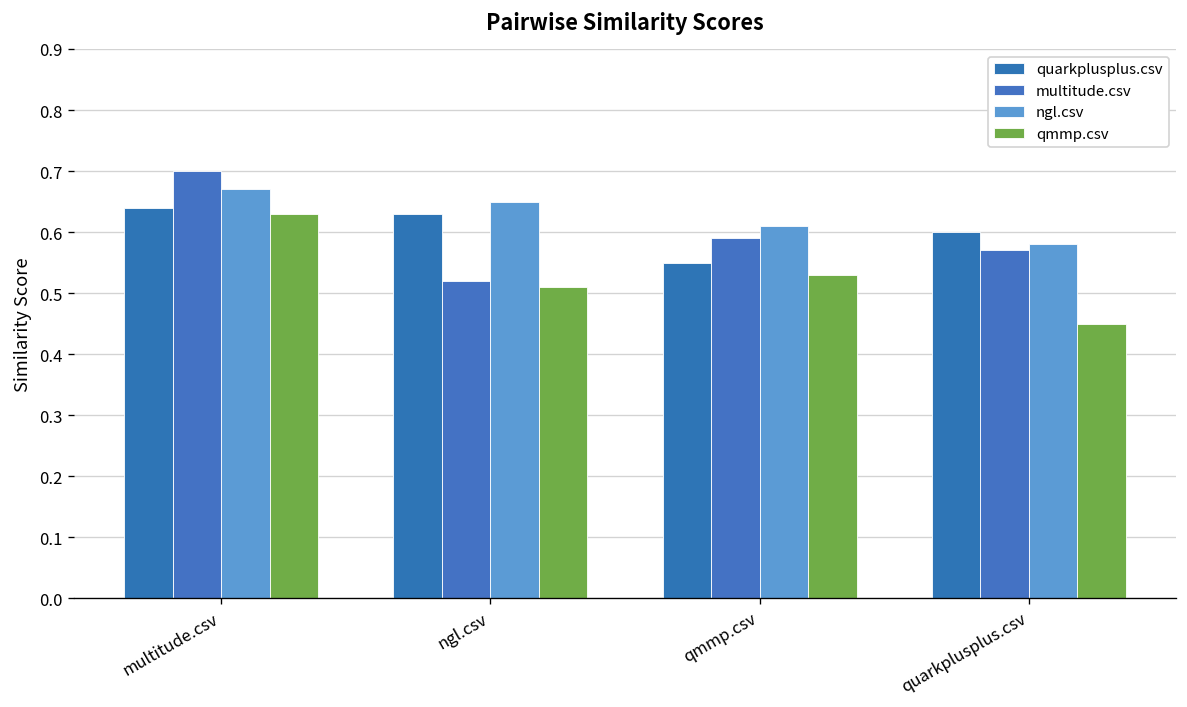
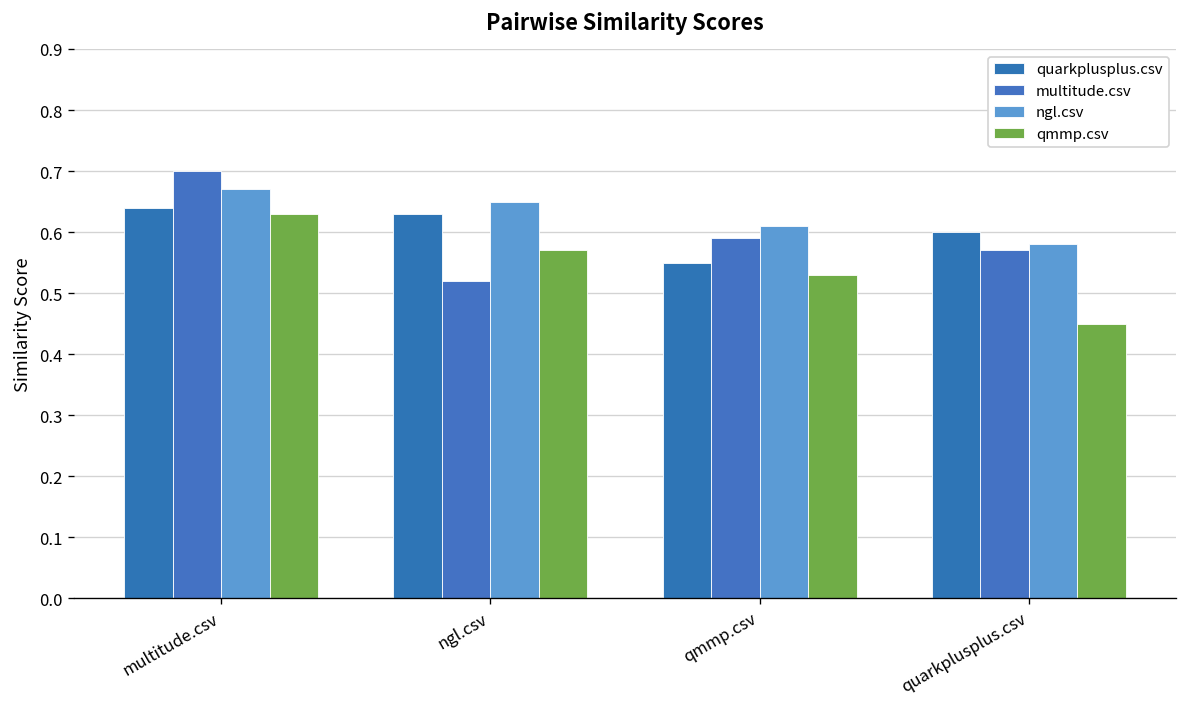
qmmp.csv, ngl.csv: 0.51 -> 0.57
